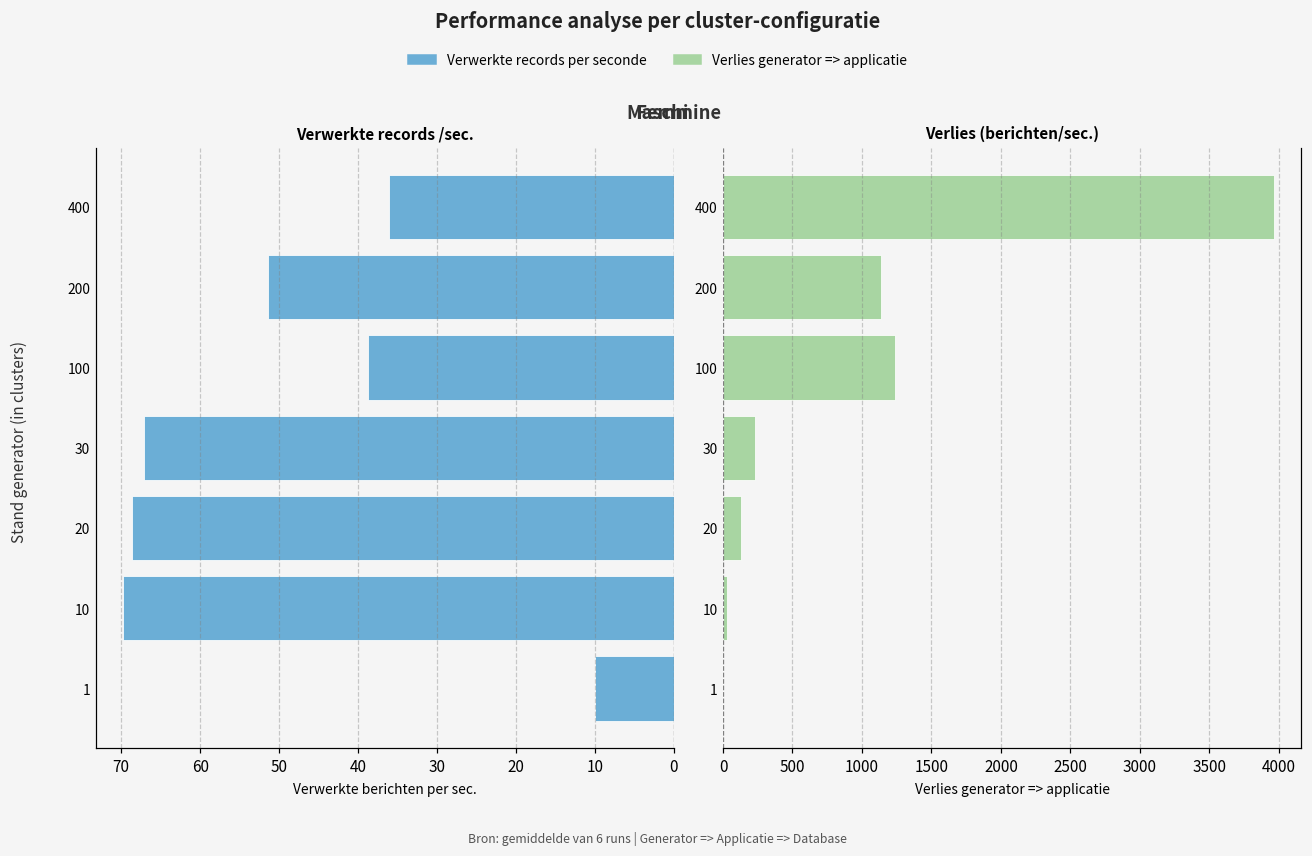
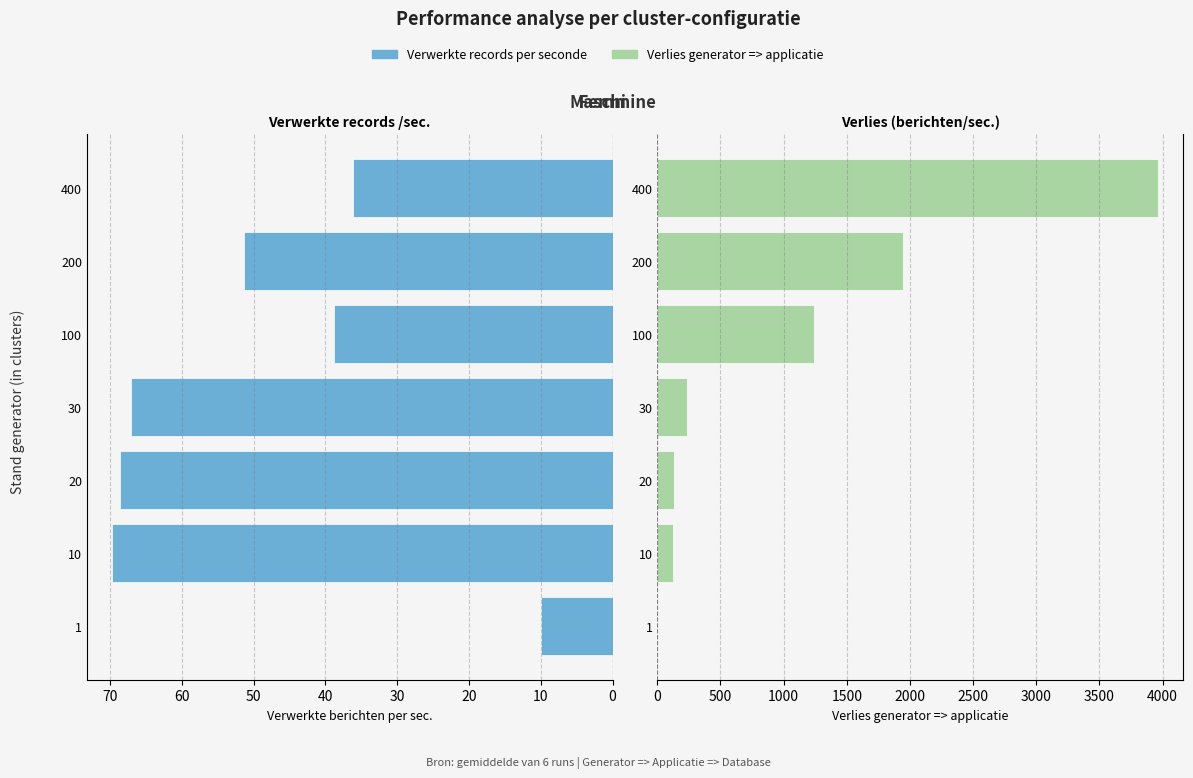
Verlies (berichten/sec.), 200: 1130 -> 1950
Verlies (berichten/sec.), 10: 30 -> 130
